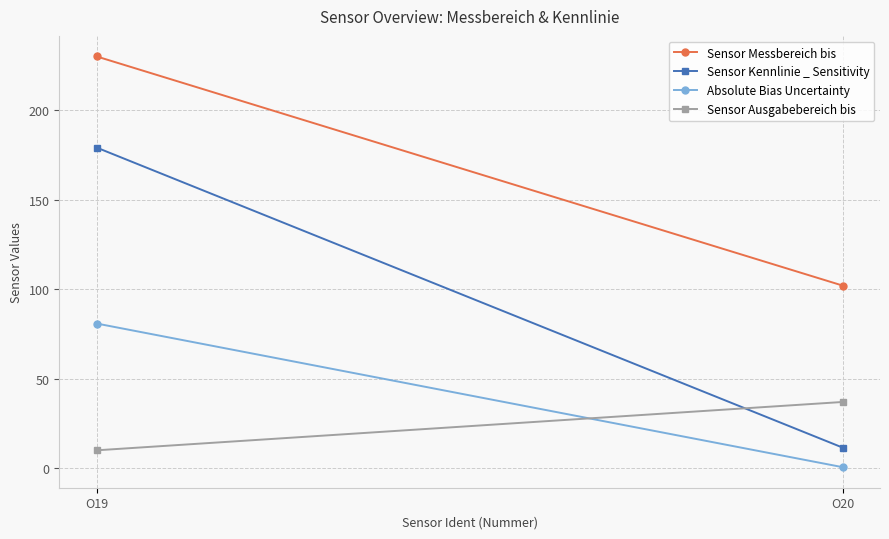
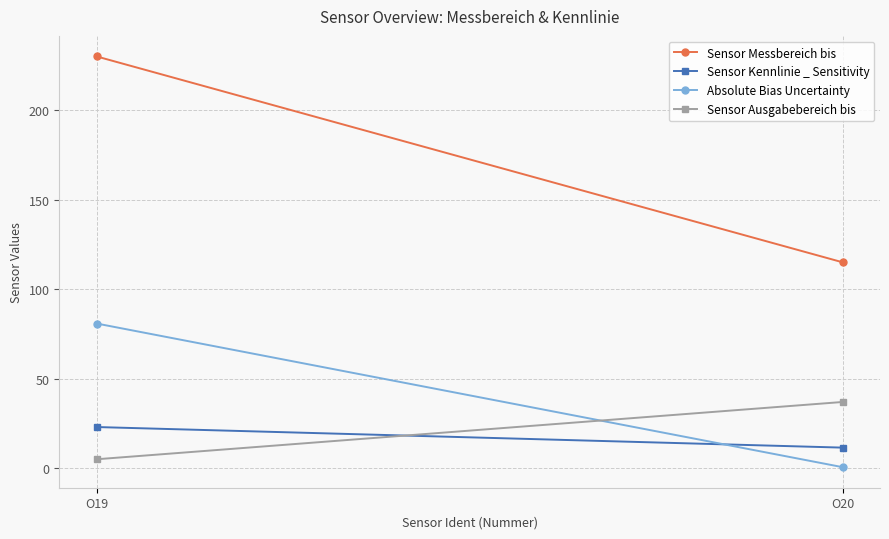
Sensor Kennlinie _ Sensitivity, O19: 179 -> 23
Sensor Ausgabebereich bis, O19: 10 -> 5
Sensor Messbereich bis, O20: 102 -> 115
